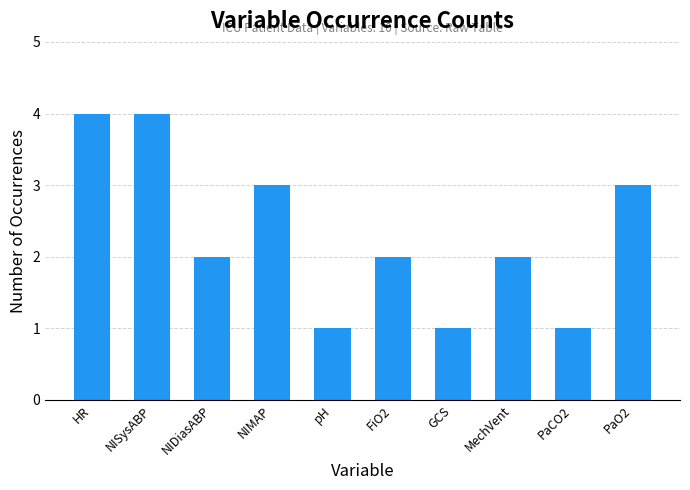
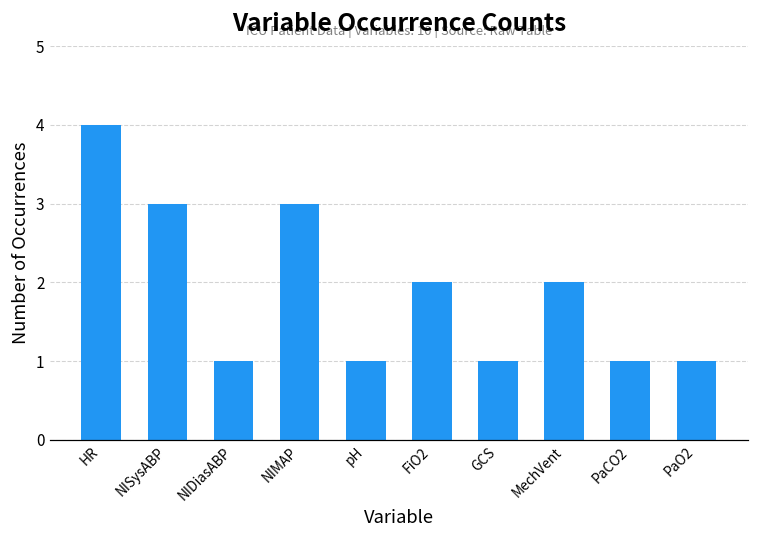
NISysABP: 4 -> 3
NIDiasABP: 2 -> 1
PaO2: 3 -> 1
